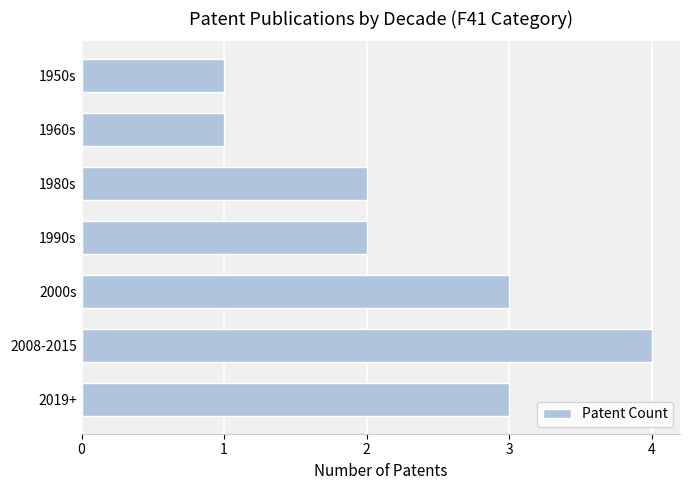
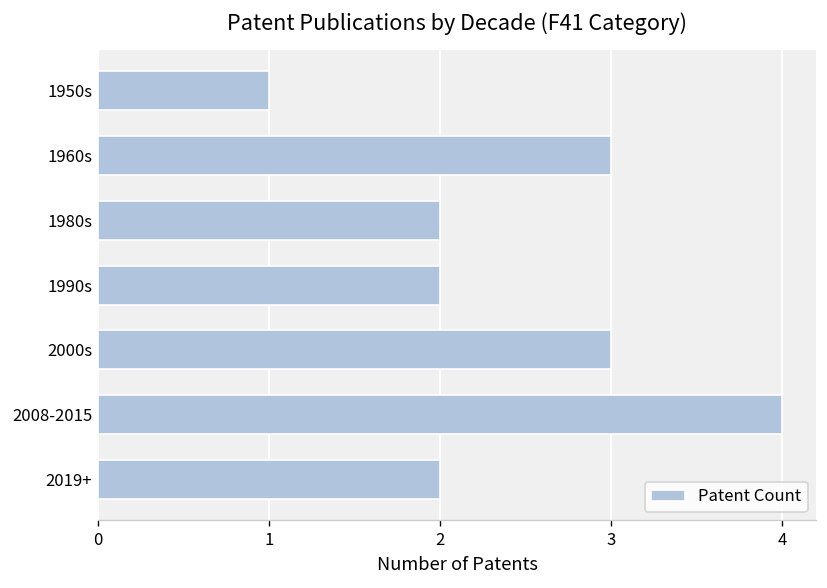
1960s: 1 -> 3
2019+: 3 -> 2
